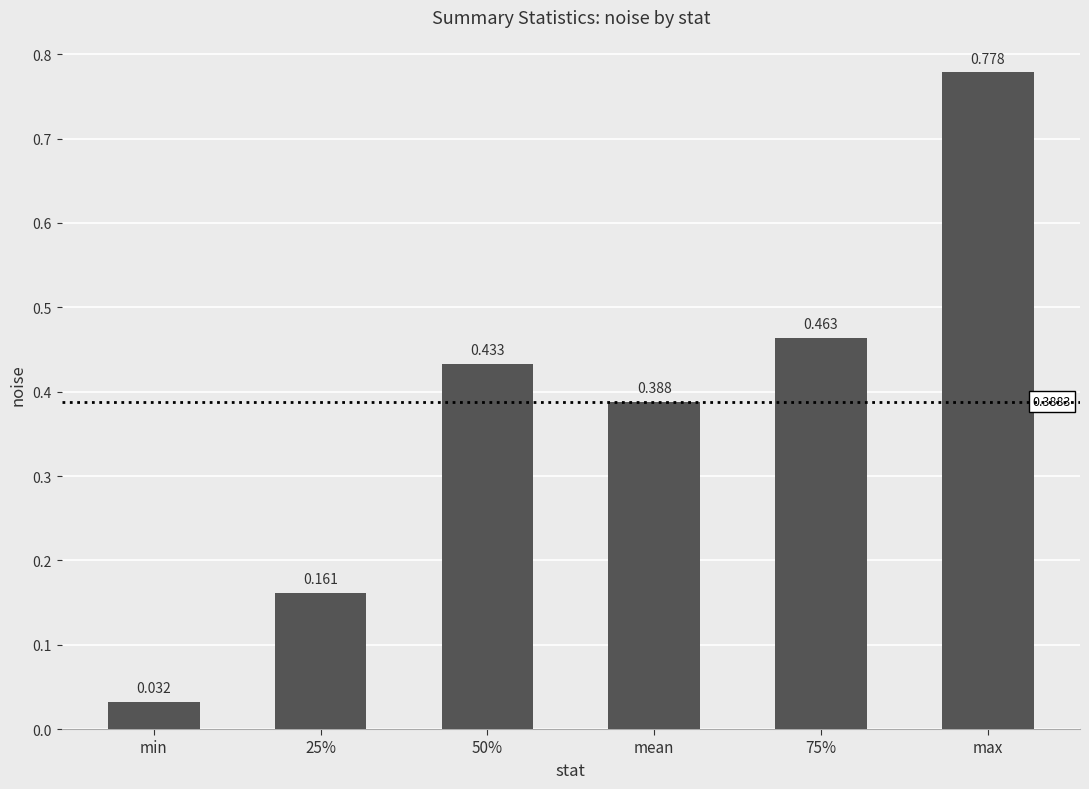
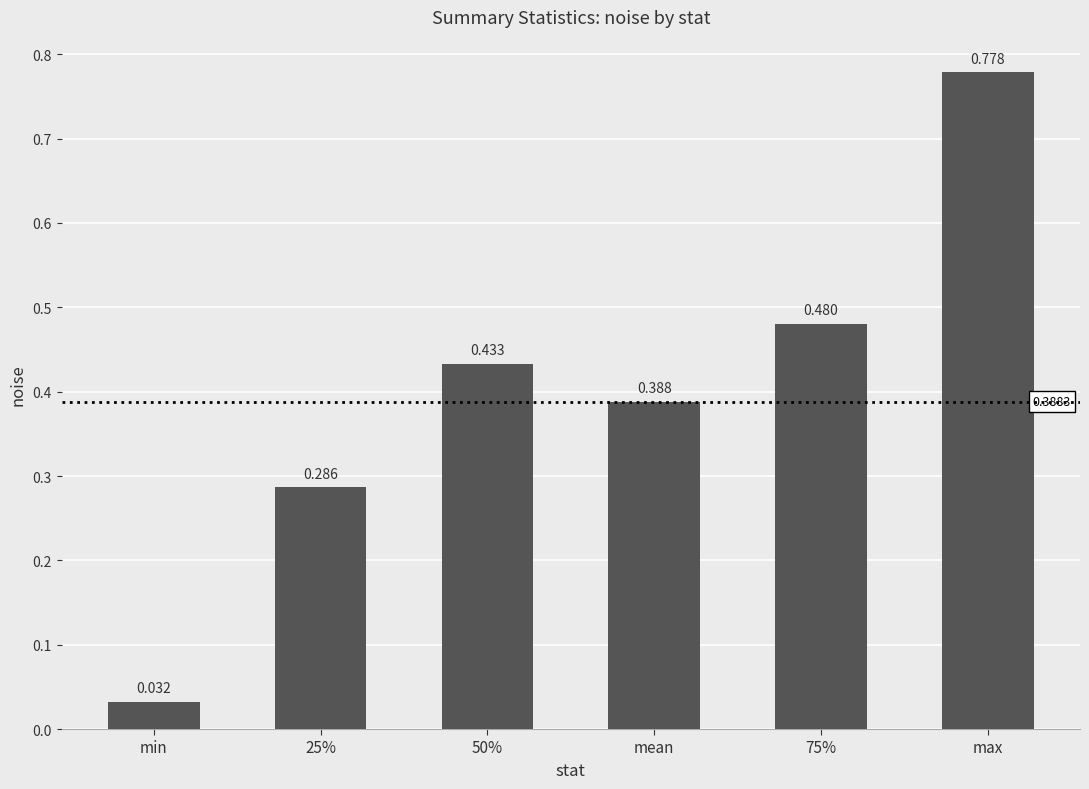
25%: 0.161 -> 0.286
75%: 0.463 -> 0.480
